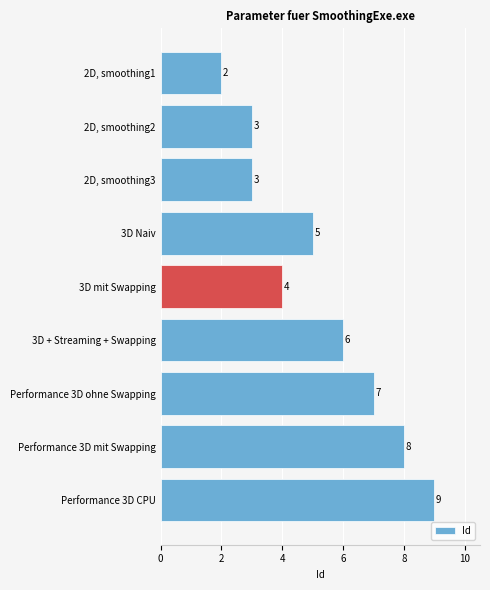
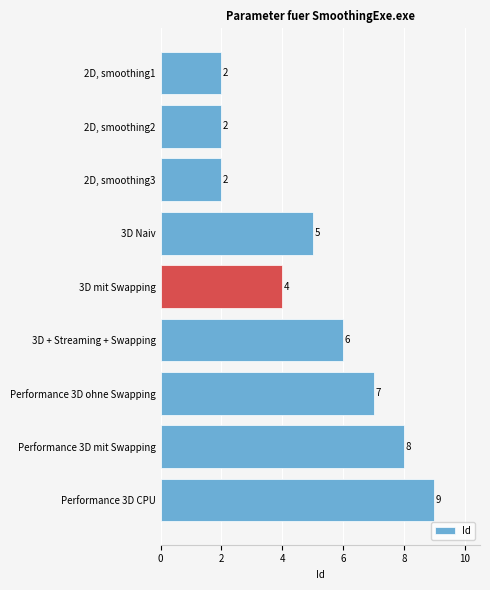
2D, smoothing2: 3 -> 2
2D, smoothing3: 3 -> 2
